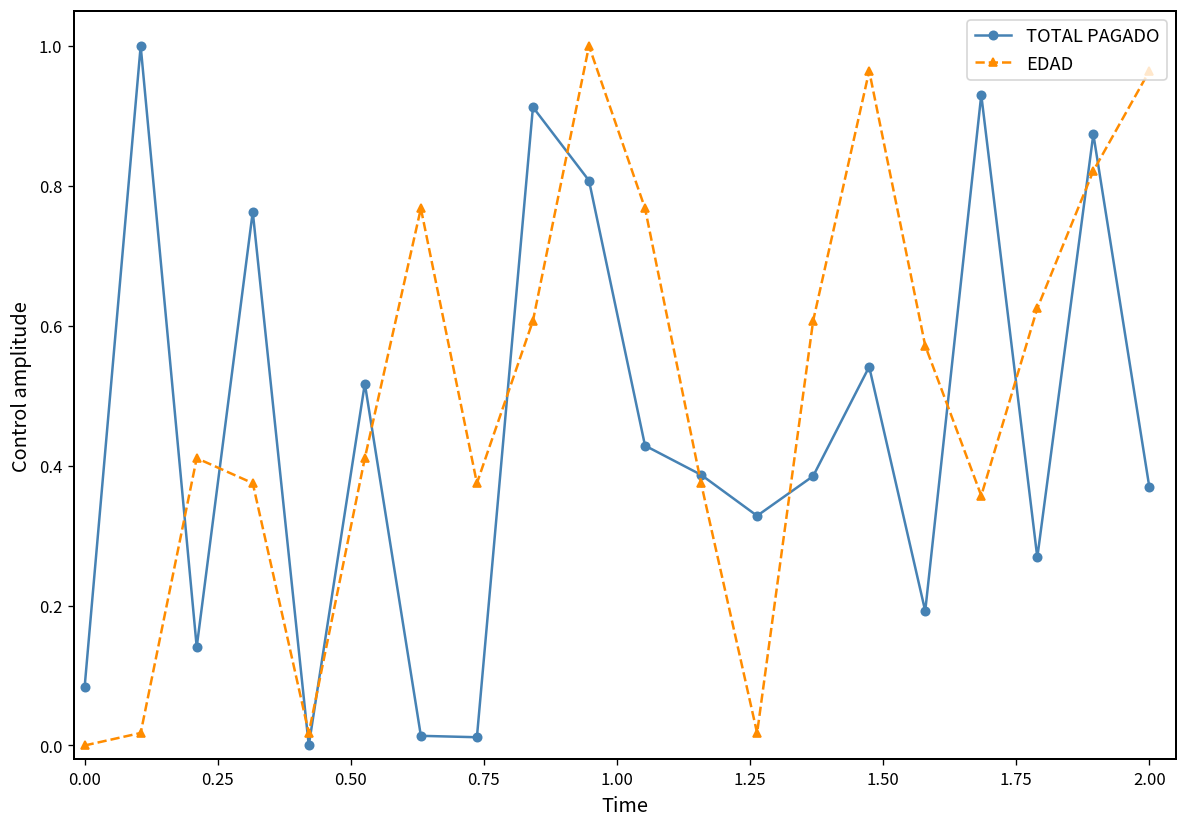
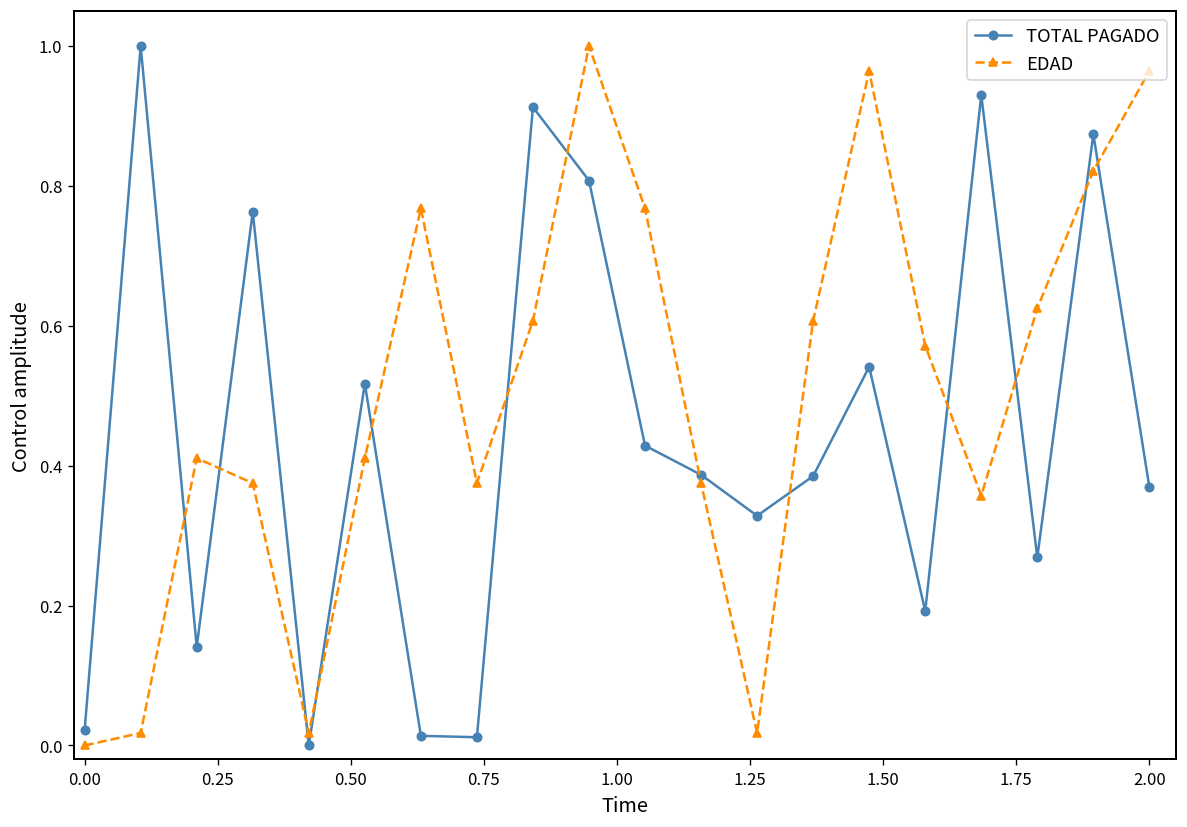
TOTAL PAGADO, 0.00: 0.08 -> 0.02
